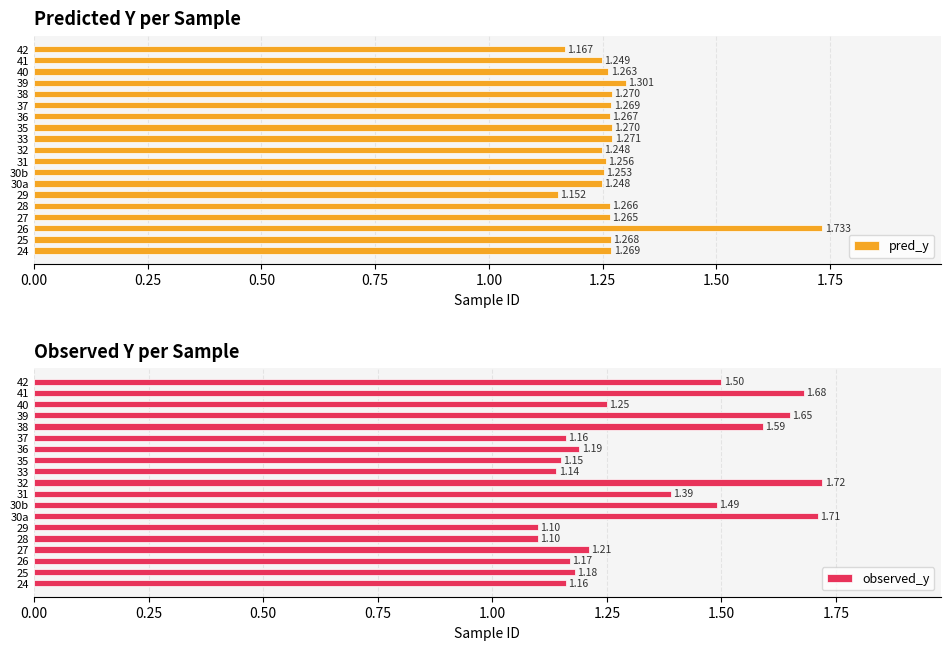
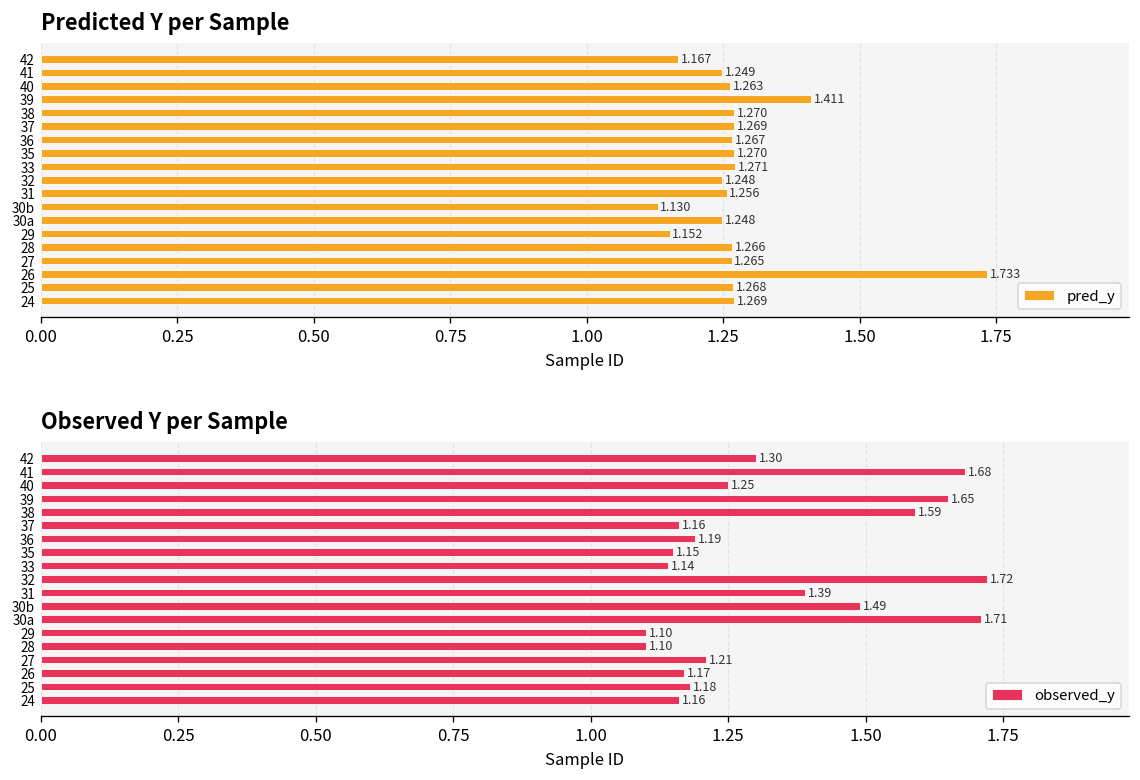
Predicted Y per Sample, 39: 1.301 -> 1.411
Predicted Y per Sample, 30b: 1.253 -> 1.130
Observed Y per Sample, 42: 1.50 -> 1.30
